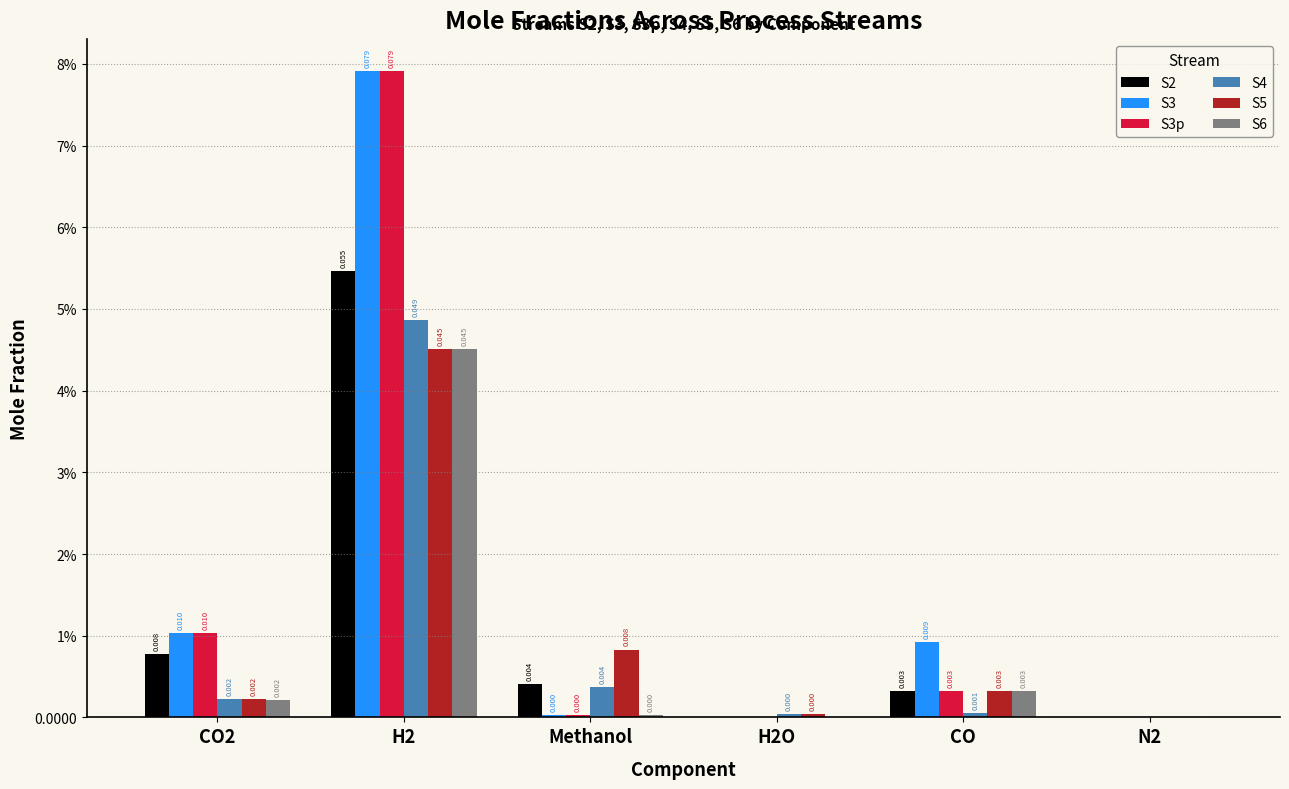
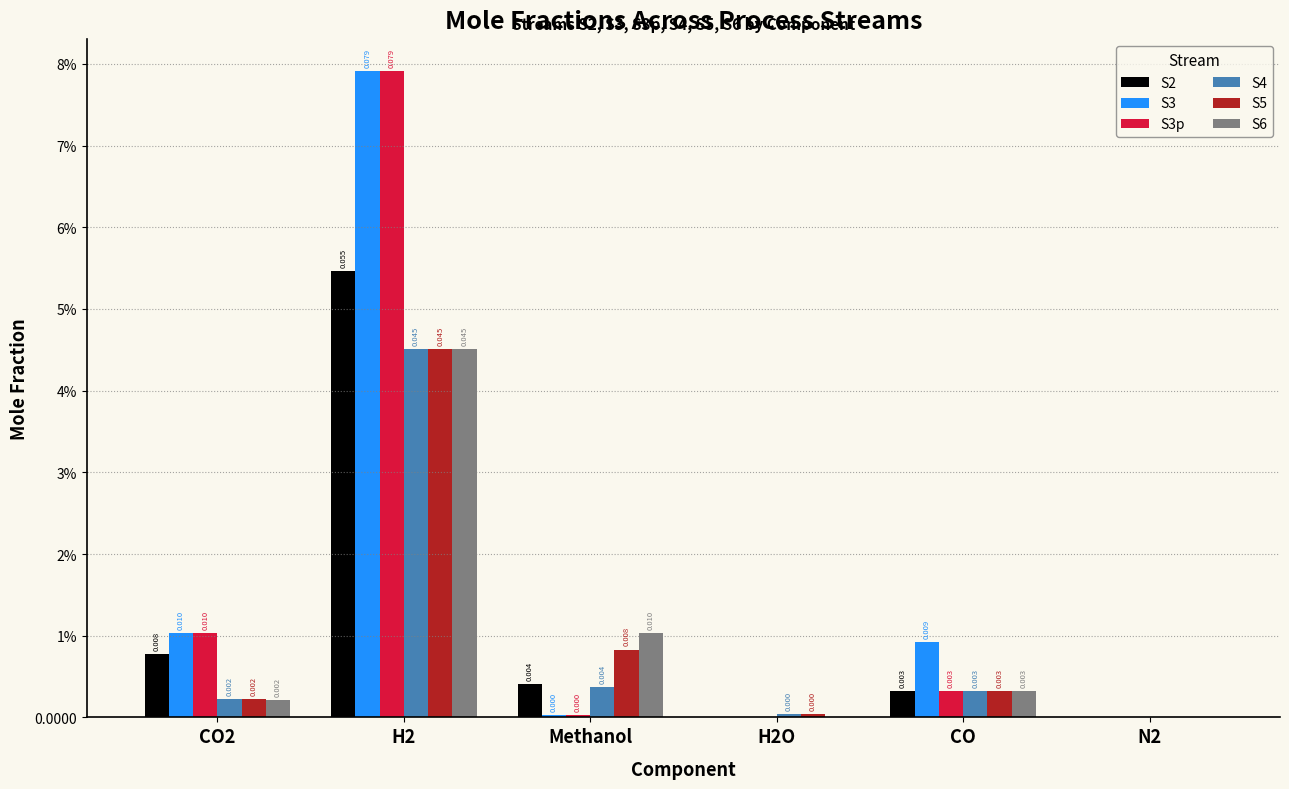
S4, H2: 0.049 -> 0.045
S6, Methanol: 0.000 -> 0.010
S4, CO: 0.001 -> 0.003
